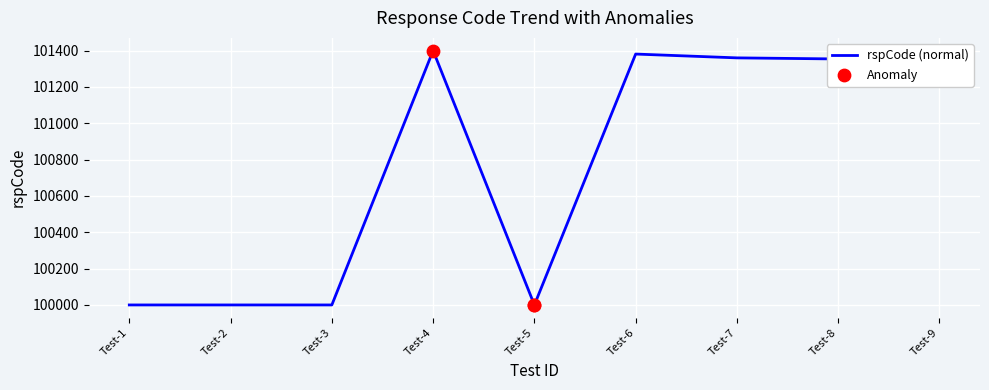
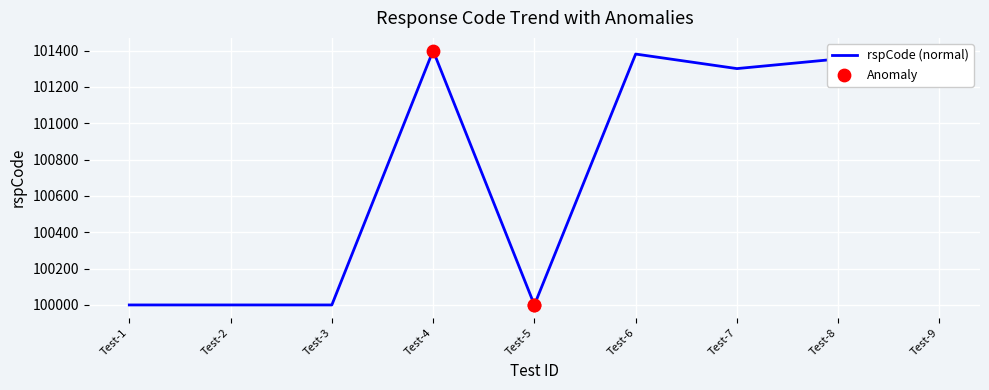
rspCode (normal), Test-7: 101360 -> 101300
